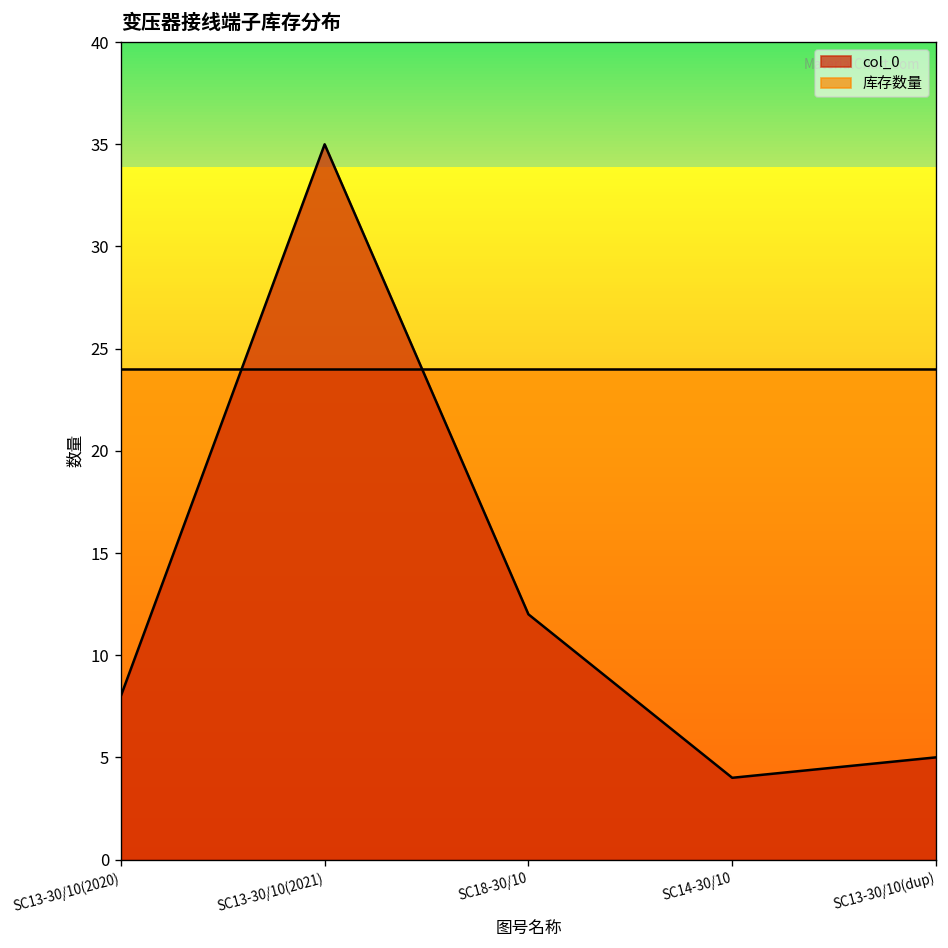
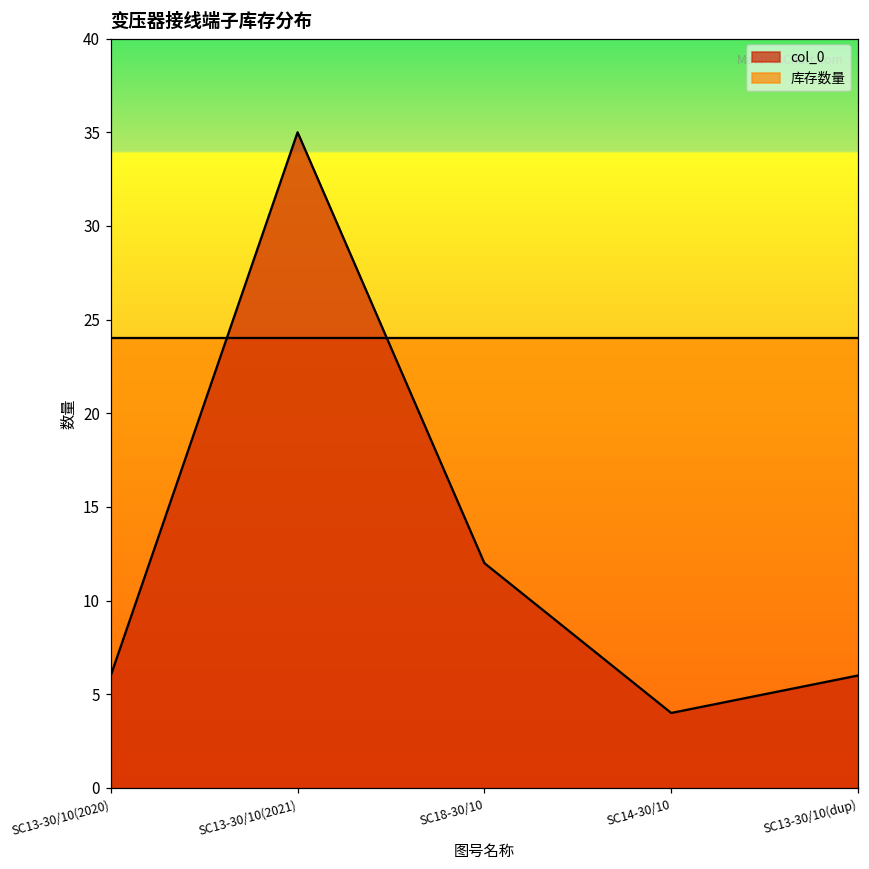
col_0, SC13-30/10(2020): 8 -> 6
col_0, SC13-30/10(dup): 5 -> 6
